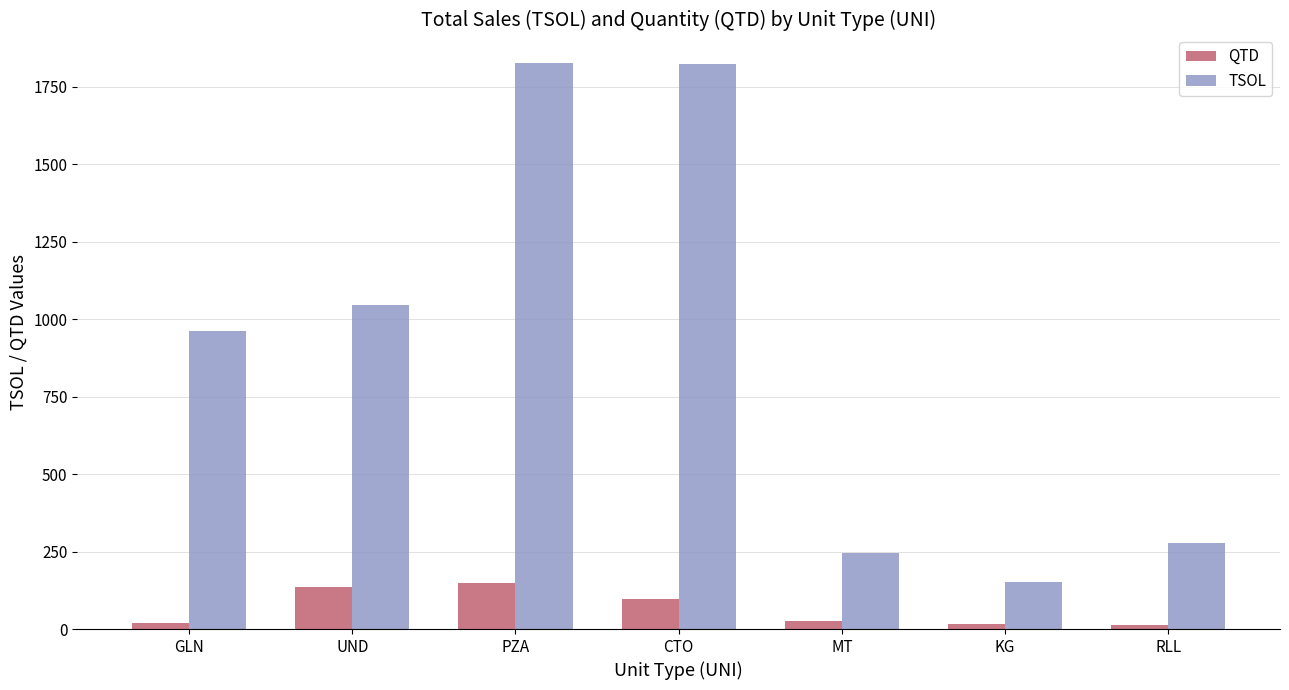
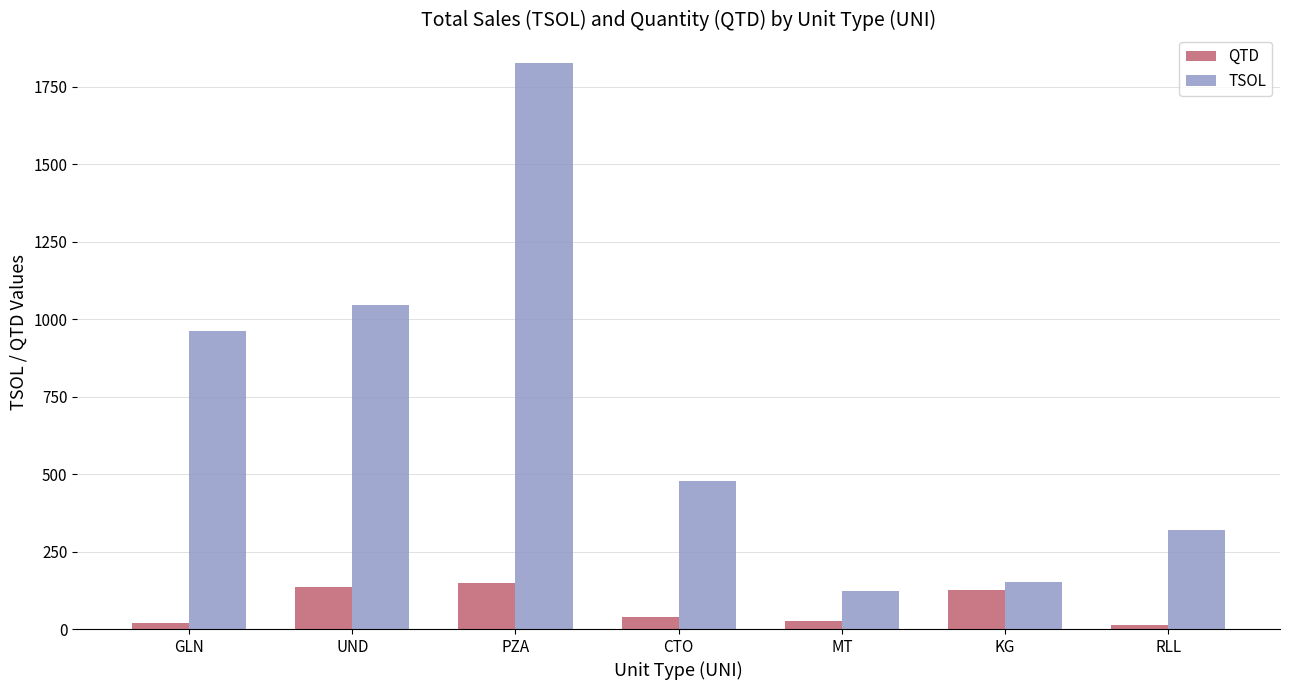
QTD, CTO: 100 -> 40
TSOL, CTO: 1820 -> 480
TSOL, MT: 250 -> 120
QTD, KG: 20 -> 130
TSOL, RLL: 280 -> 320
